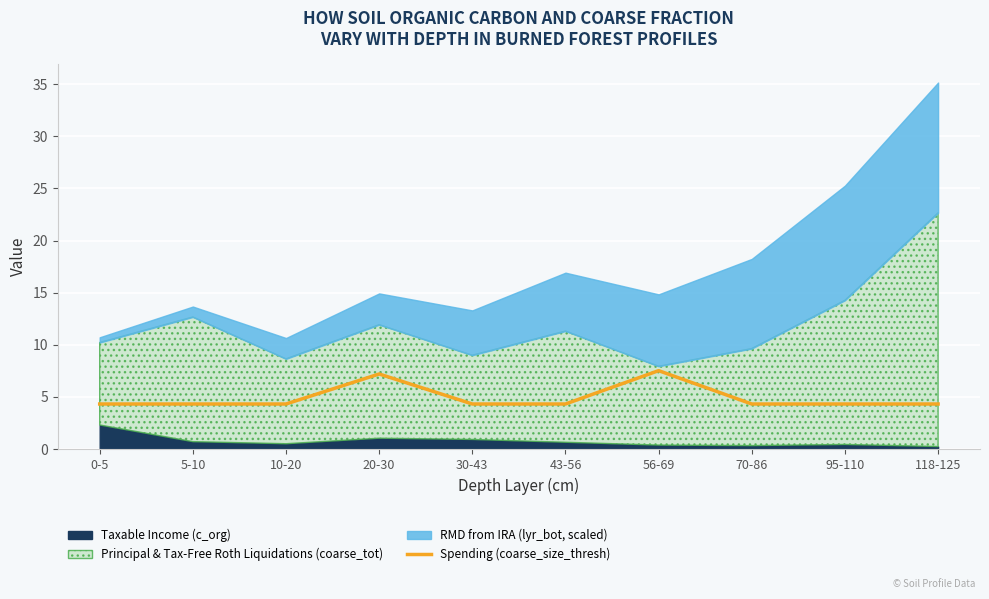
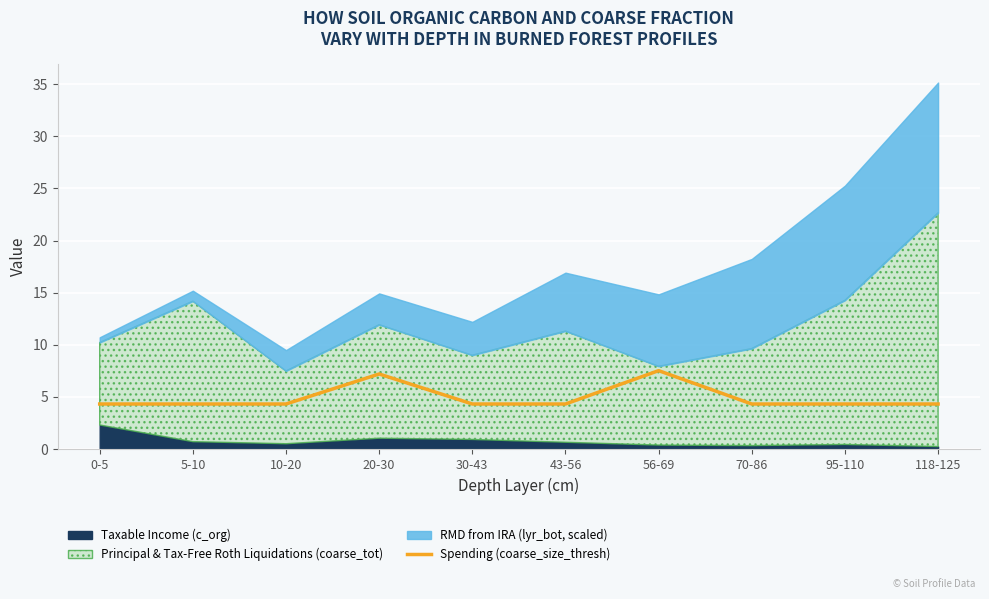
Principal & Tax-Free Roth Liquidations (coarse_tot), 5-10: 12.0 -> 13.5
Principal & Tax-Free Roth Liquidations (coarse_tot), 10-20: 8.1 -> 7.0
RMD from IRA (lyr_bot, scaled), 30-43: 4.3 -> 3.2
